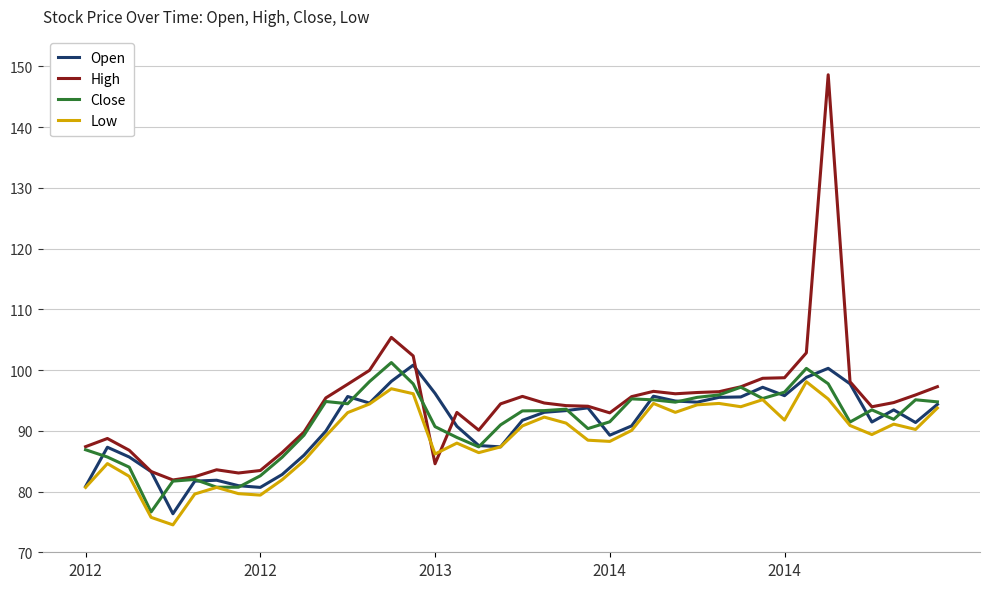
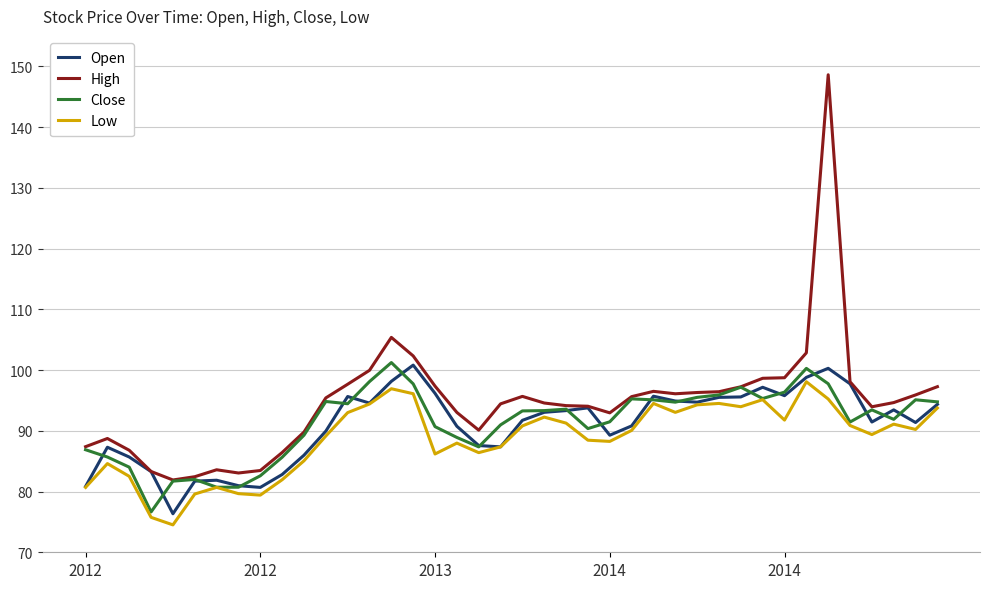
High, 2013: 85 -> 97
